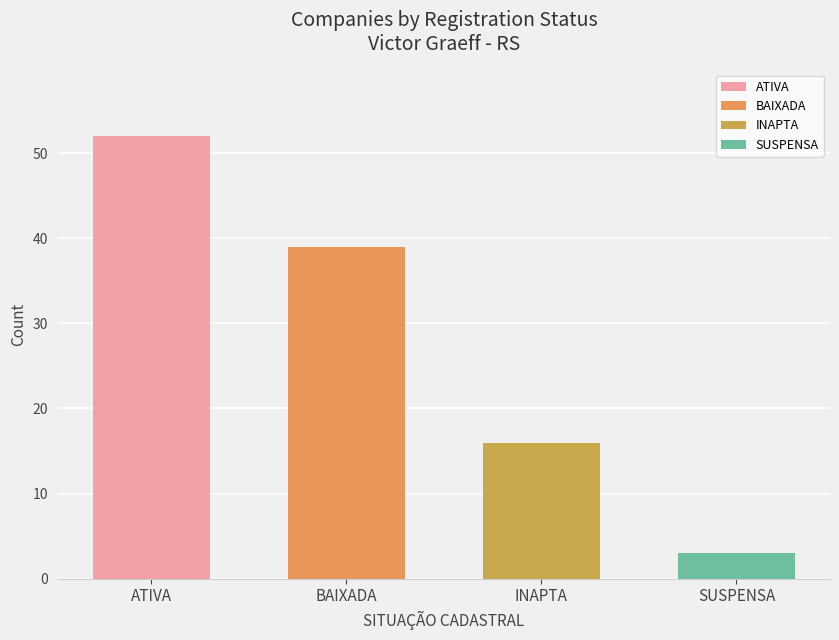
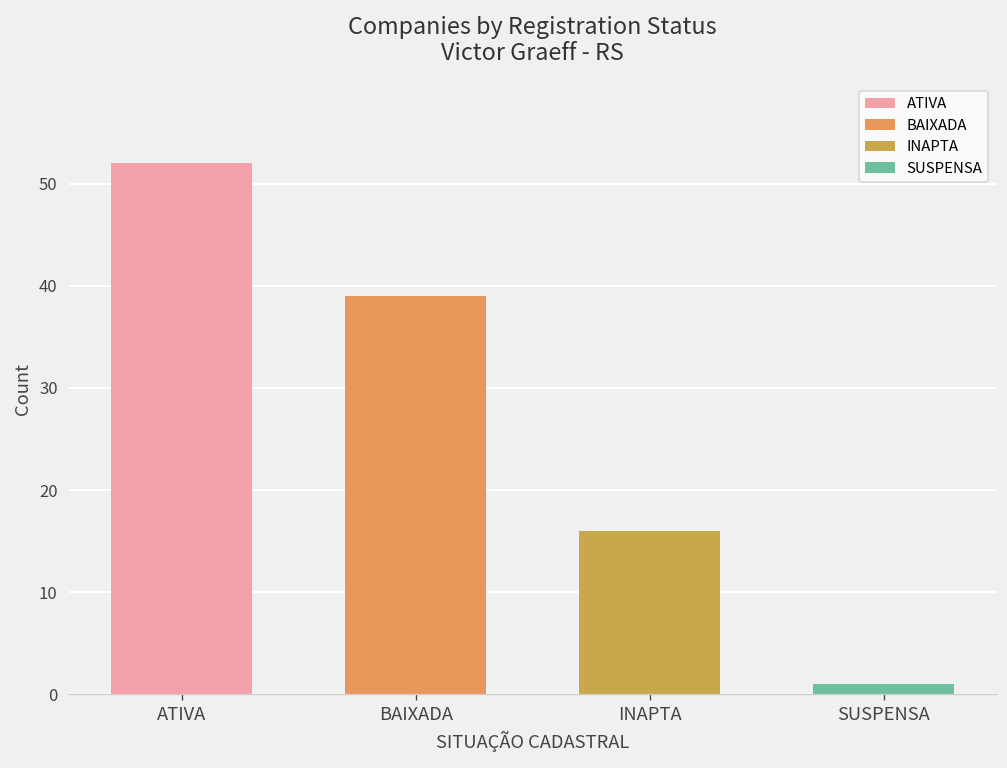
SUSPENSA: 3 -> 1
